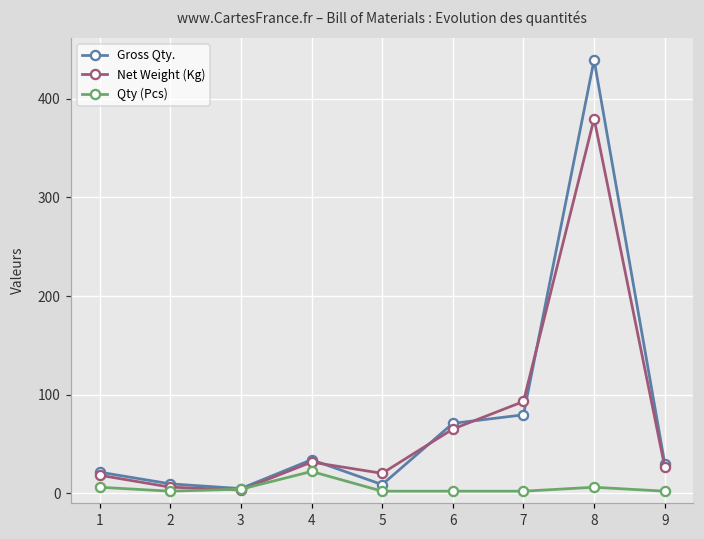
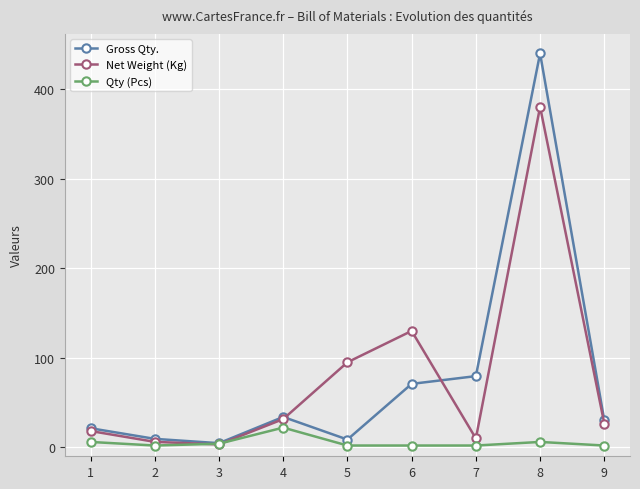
Net Weight (Kg), 5: 20 -> 90
Net Weight (Kg), 6: 70 -> 130
Net Weight (Kg), 7: 90 -> 10
